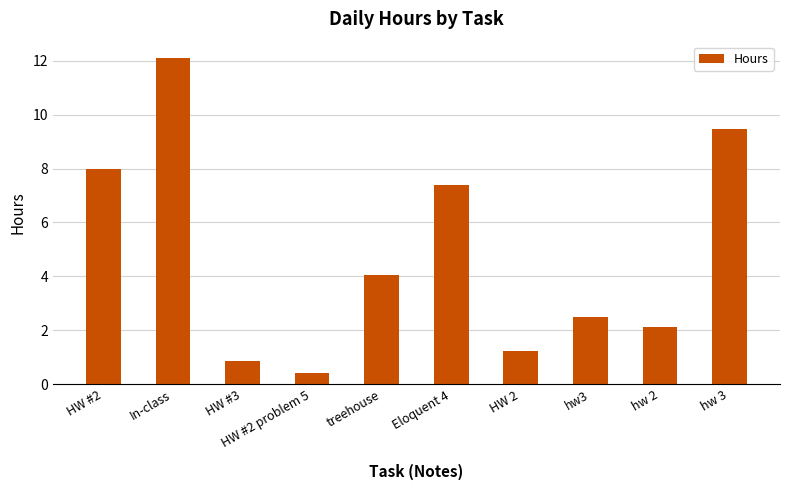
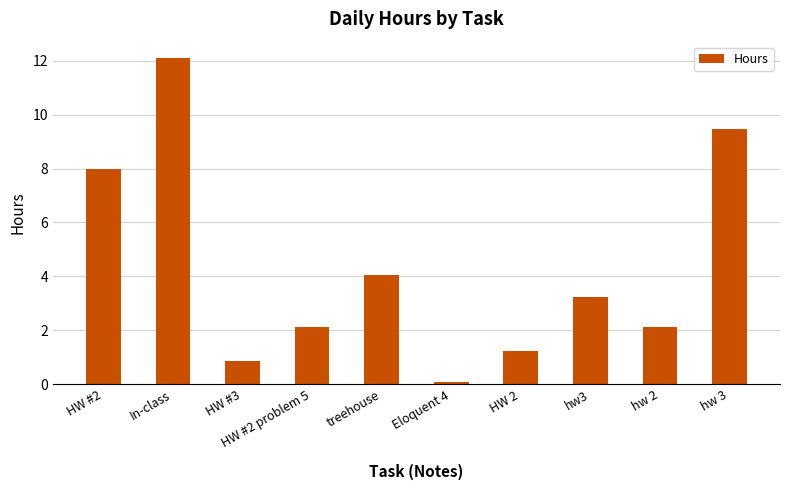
HW #2 problem 5: 0.4 -> 2.1
Eloquent 4: 7.4 -> 0.1
hw3: 2.5 -> 3.2
